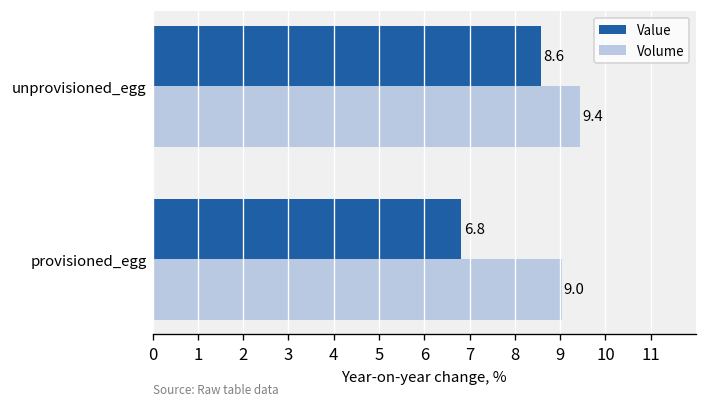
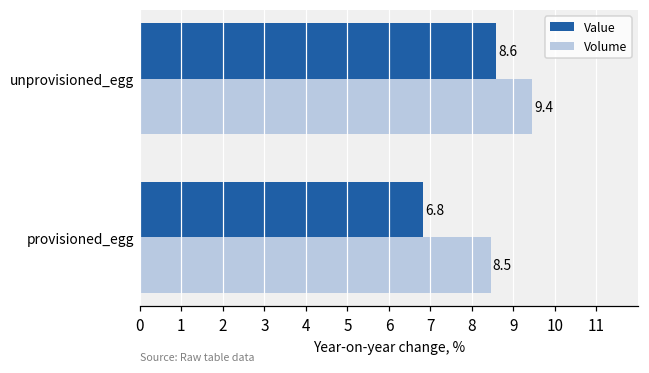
Volume, provisioned_egg: 9.0 -> 8.5
